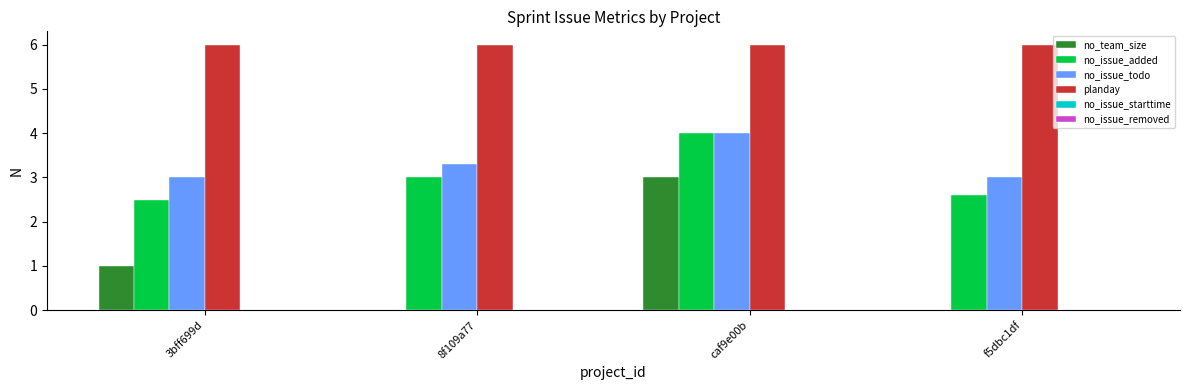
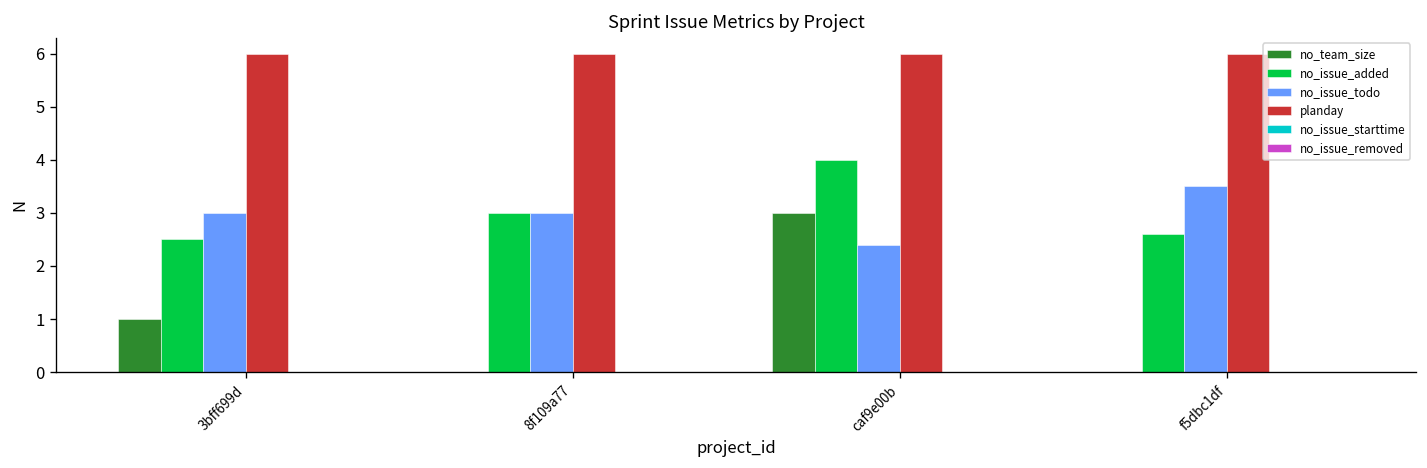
no_issue_todo, 8f109a77: 3.3 -> 3.0
no_issue_todo, caf9e00b: 4.0 -> 2.4
no_issue_todo, f5dbc1df: 3.0 -> 3.5
